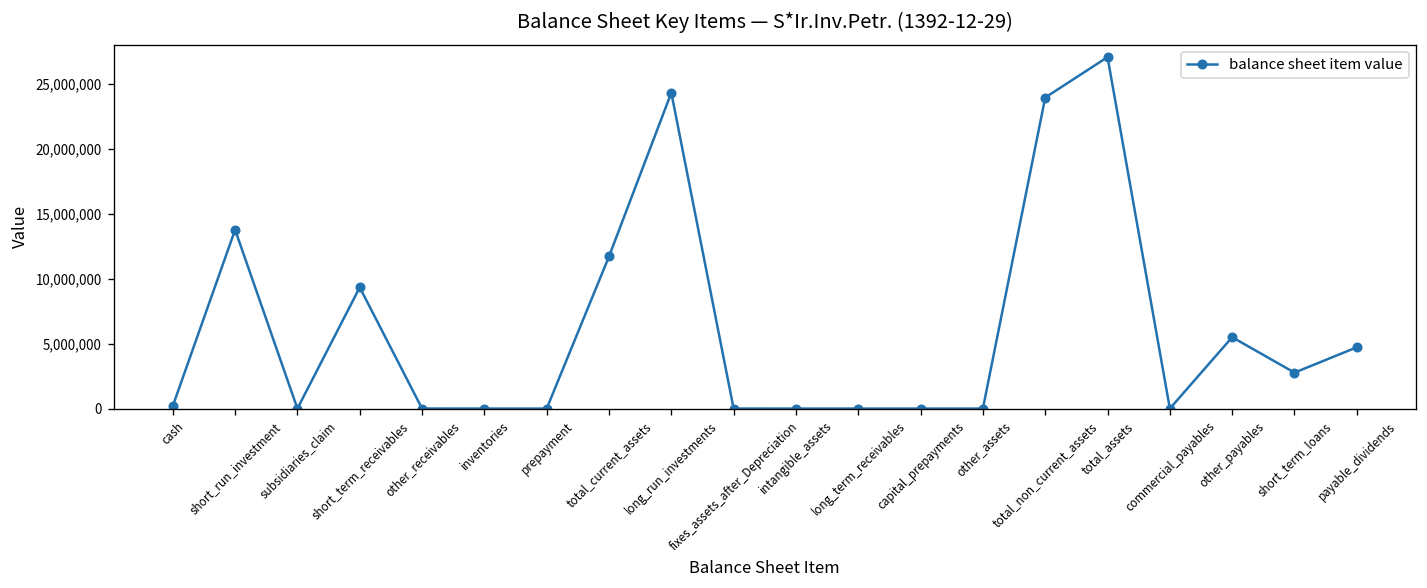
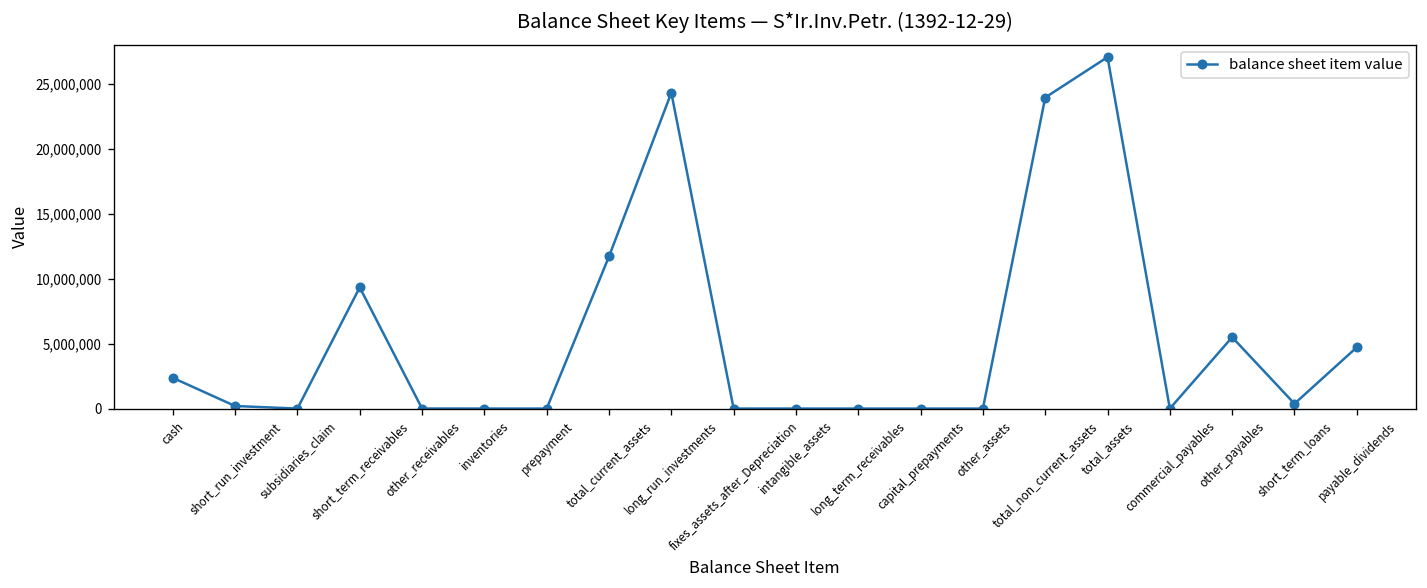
cash: 200,000 -> 2,400,000
short_run_investment: 13,800,000 -> 200,000
short_term_loans: 2,800,000 -> 400,000
